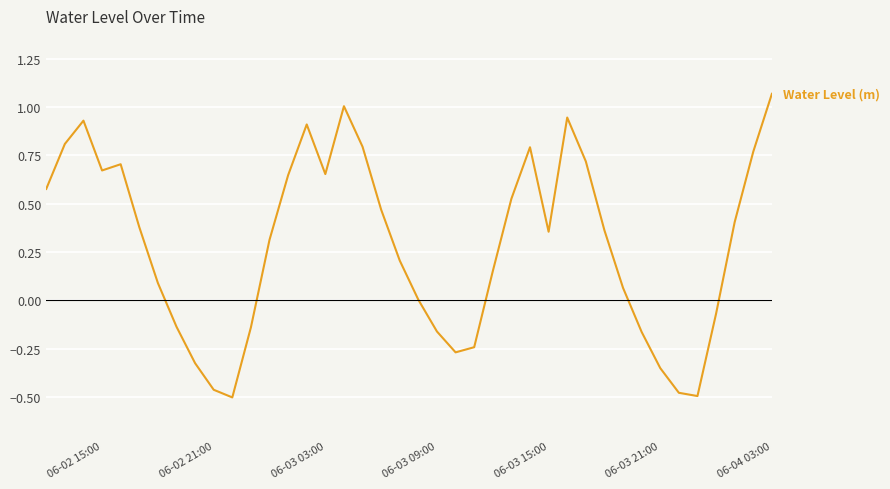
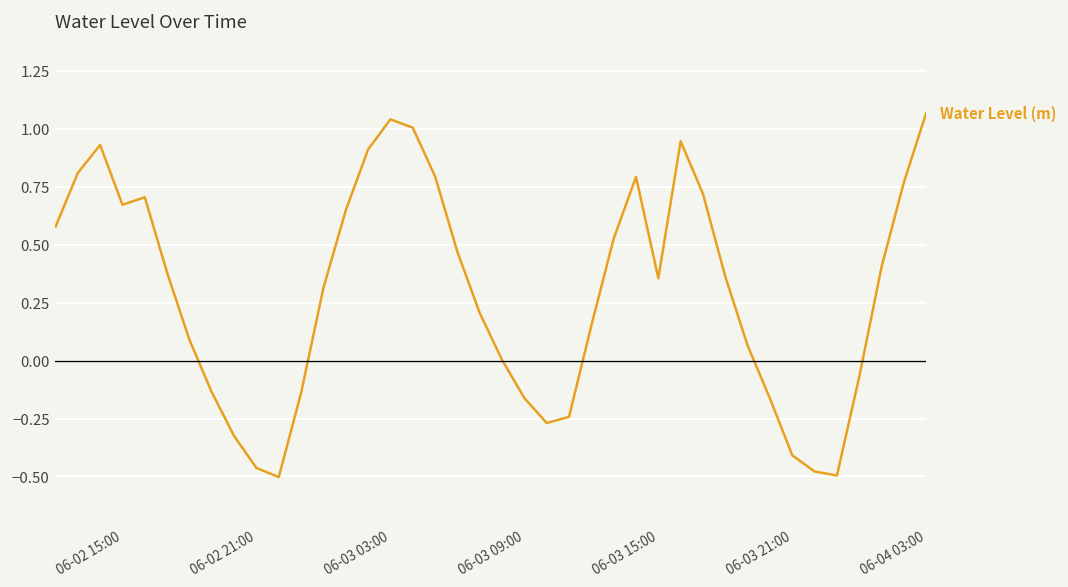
06-03 03:00: 0.65 -> 1.04
06-03 21:00: -0.35 -> -0.41
